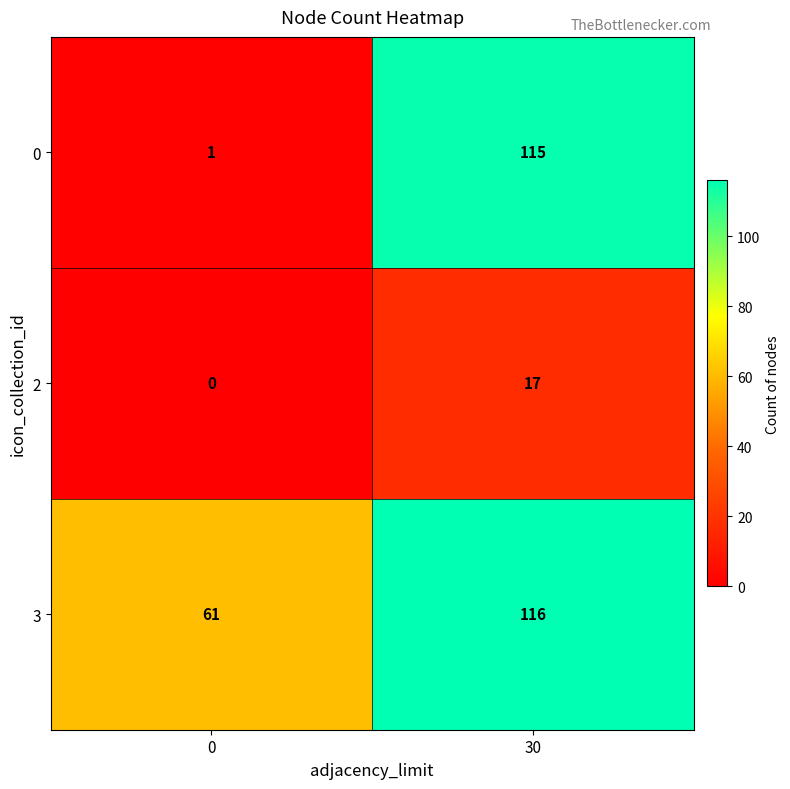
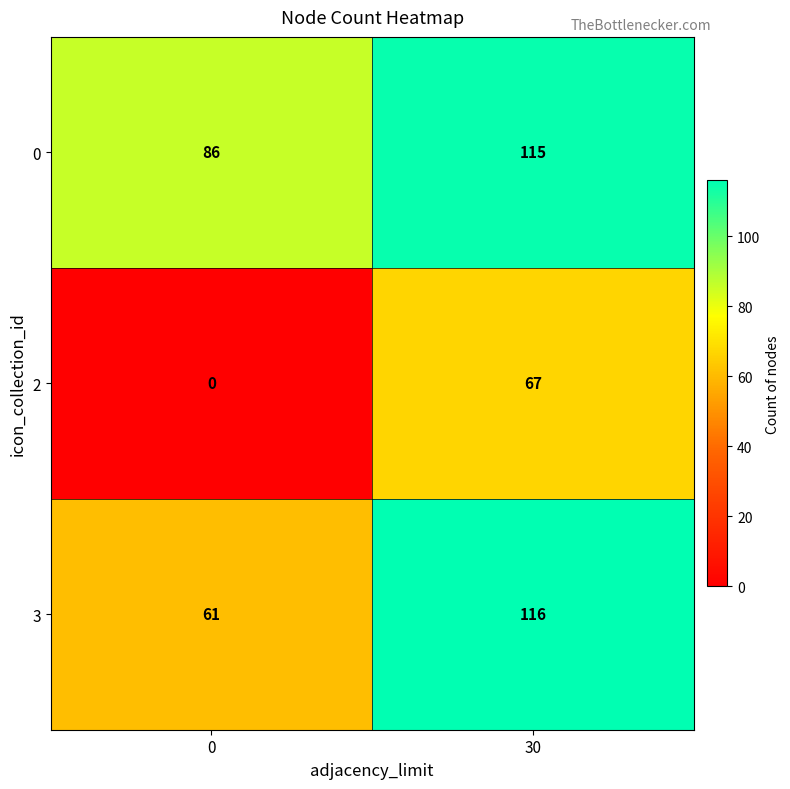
0, 0: 1 -> 86
2, 30: 17 -> 67
